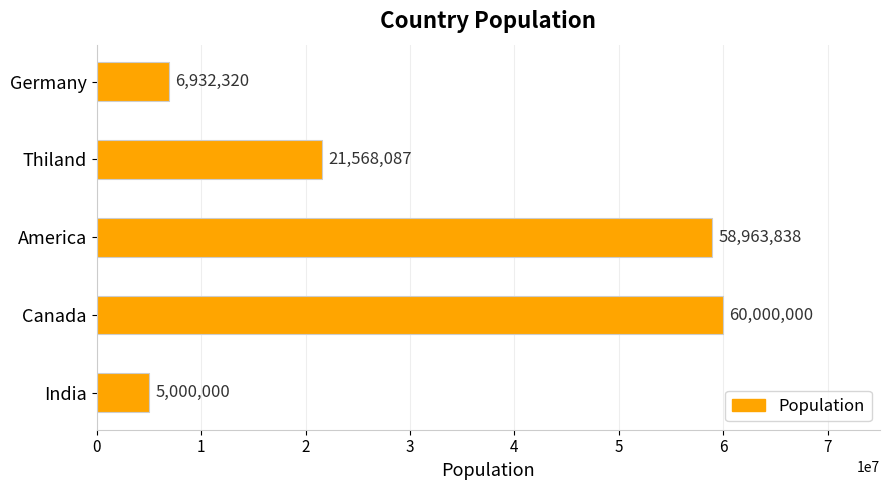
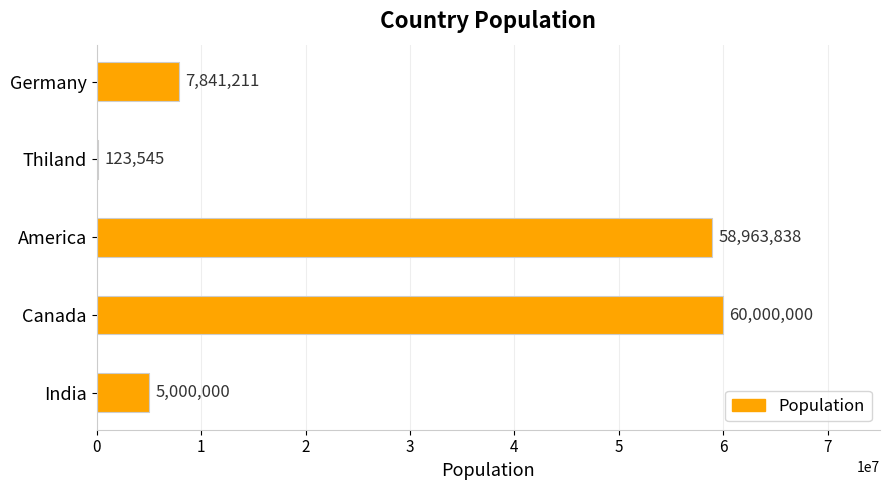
Germany: 6,932,320 -> 7,841,211
Thiland: 21,568,087 -> 123,545
